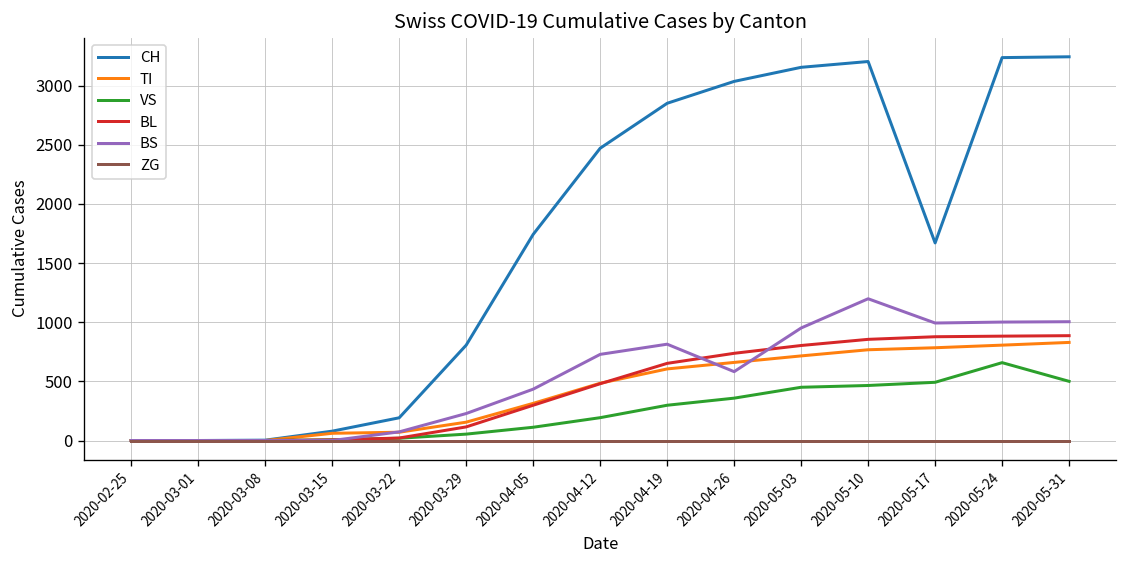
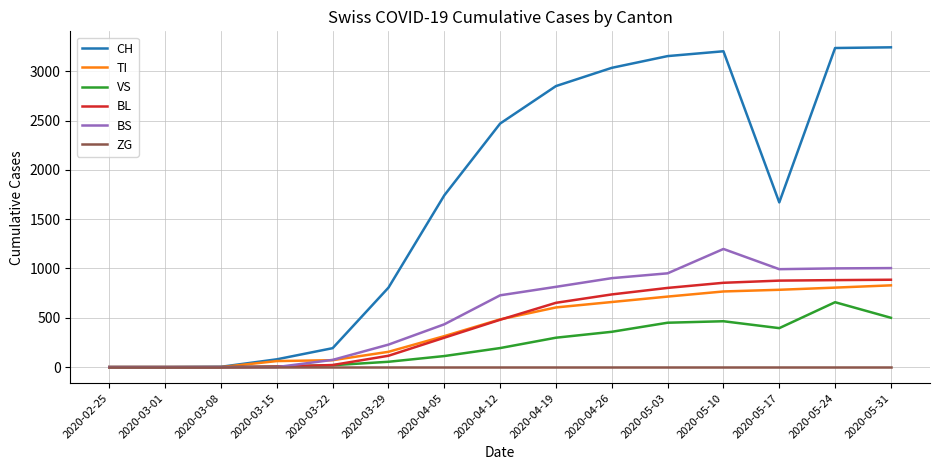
BS, 2020-04-26: 600 -> 900
VS, 2020-05-17: 500 -> 400
